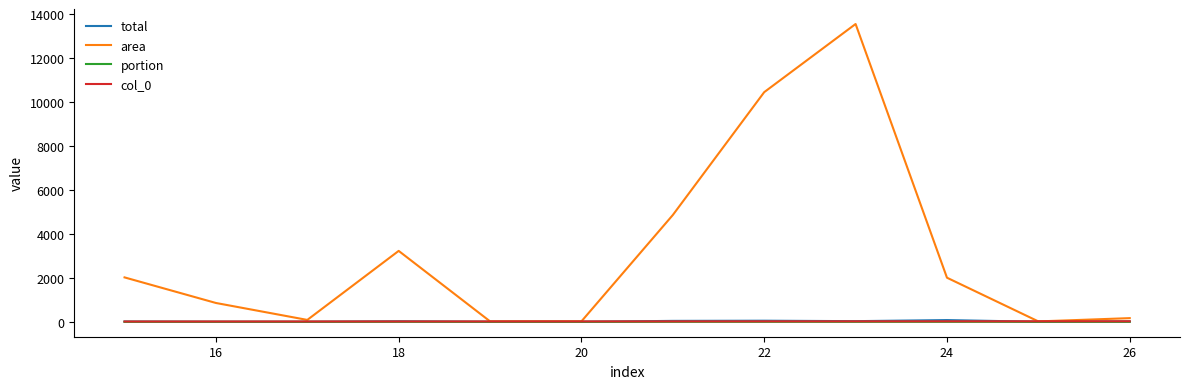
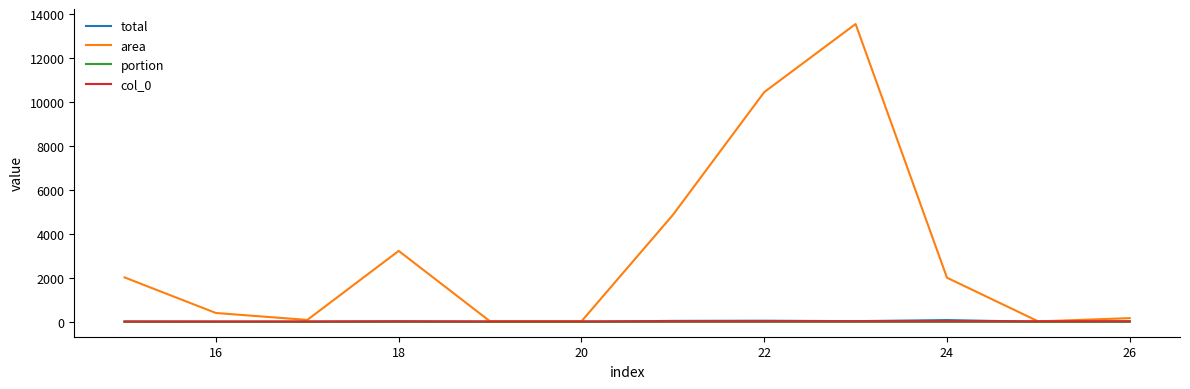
area, 16: 900 -> 400
